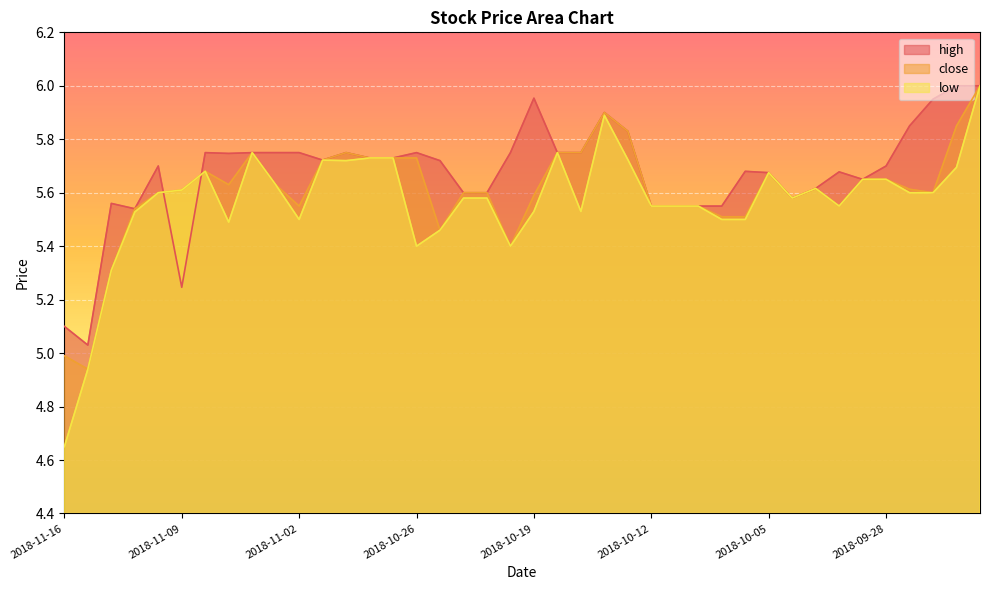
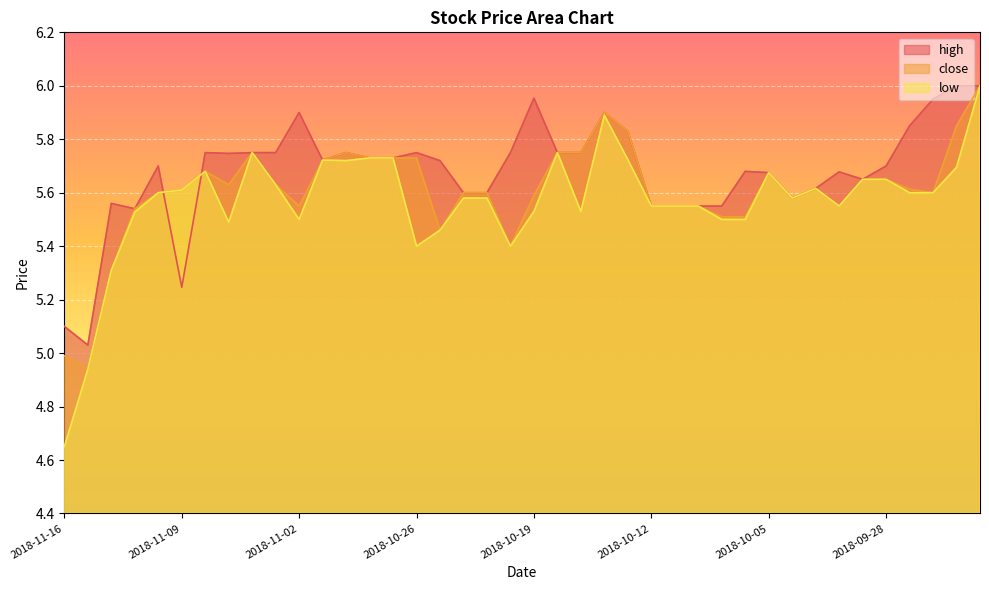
high, 2018-11-02: 5.75 -> 5.90
